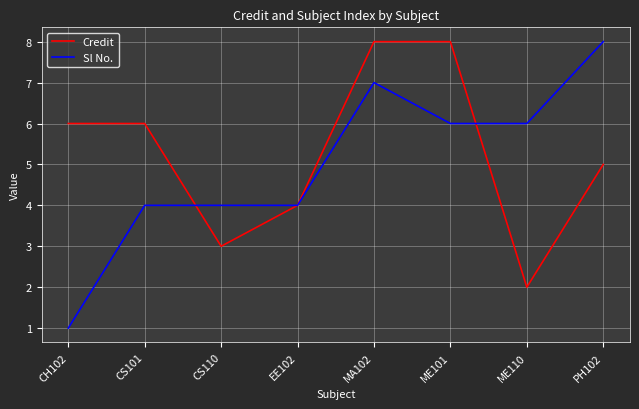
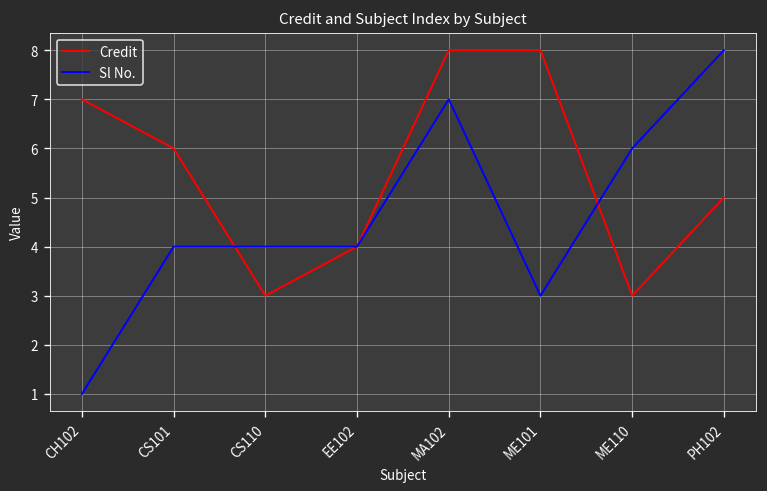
Credit, CH102: 6 -> 7
Sl No., ME101: 6 -> 3
Credit, ME110: 2 -> 3
